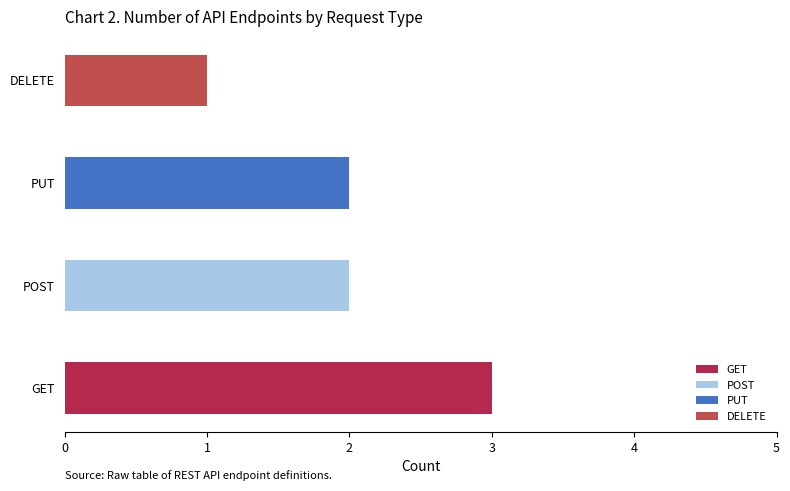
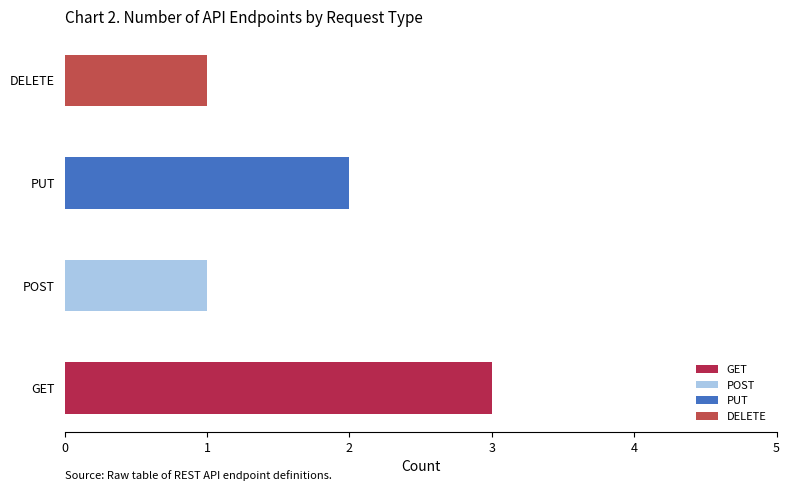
POST: 2 -> 1
